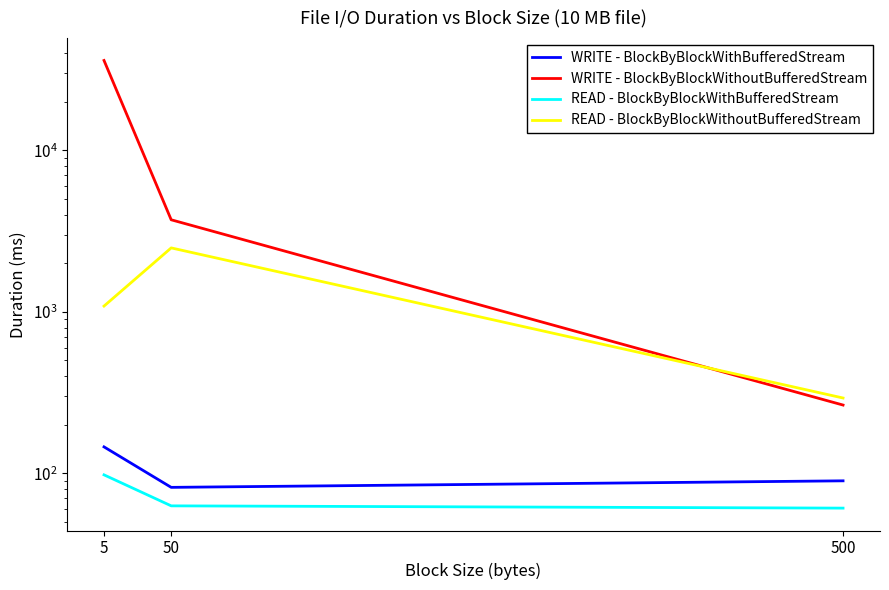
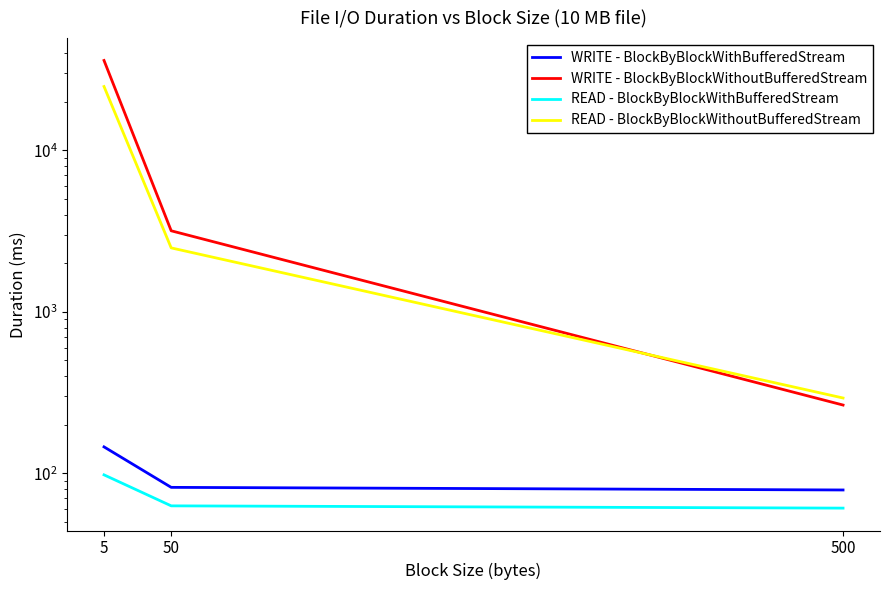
READ - BlockByBlockWithoutBufferedStream, 5: 1100 -> 25000
WRITE - BlockByBlockWithoutBufferedStream, 50: 3700 -> 3200
WRITE - BlockByBlockWithBufferedStream, 500: 90 -> 80
